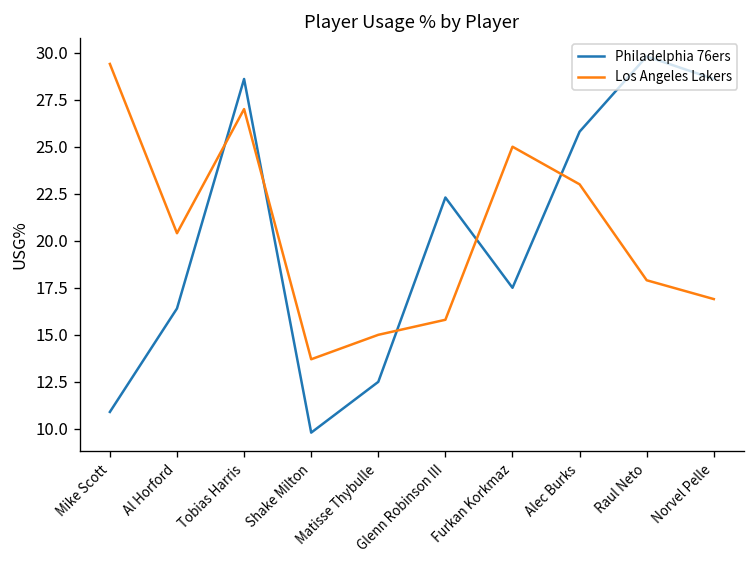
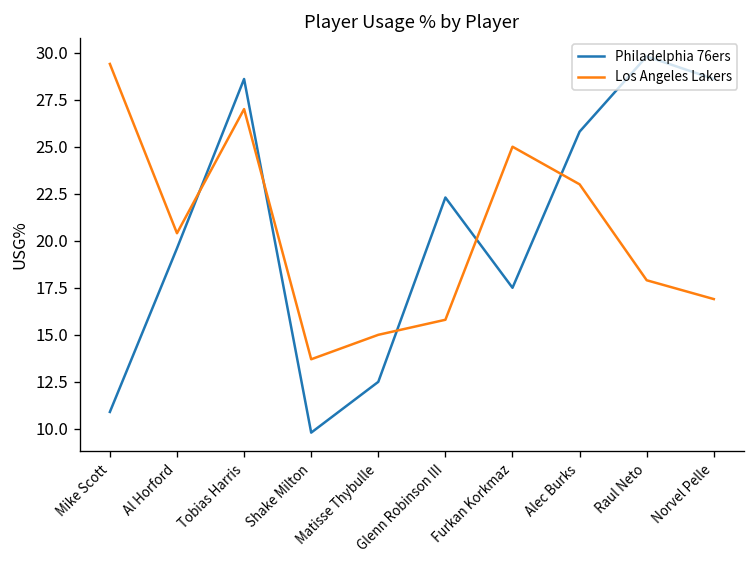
Philadelphia 76ers, Al Horford: 16.4 -> 19.6
